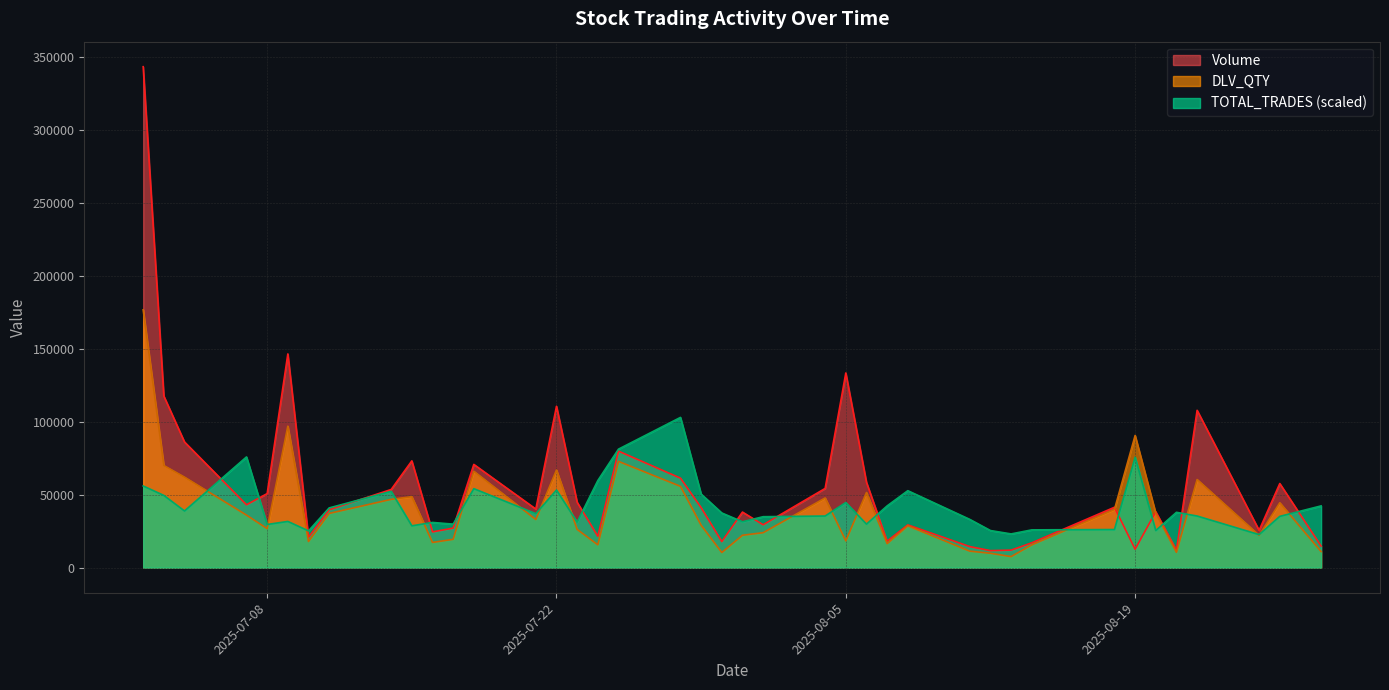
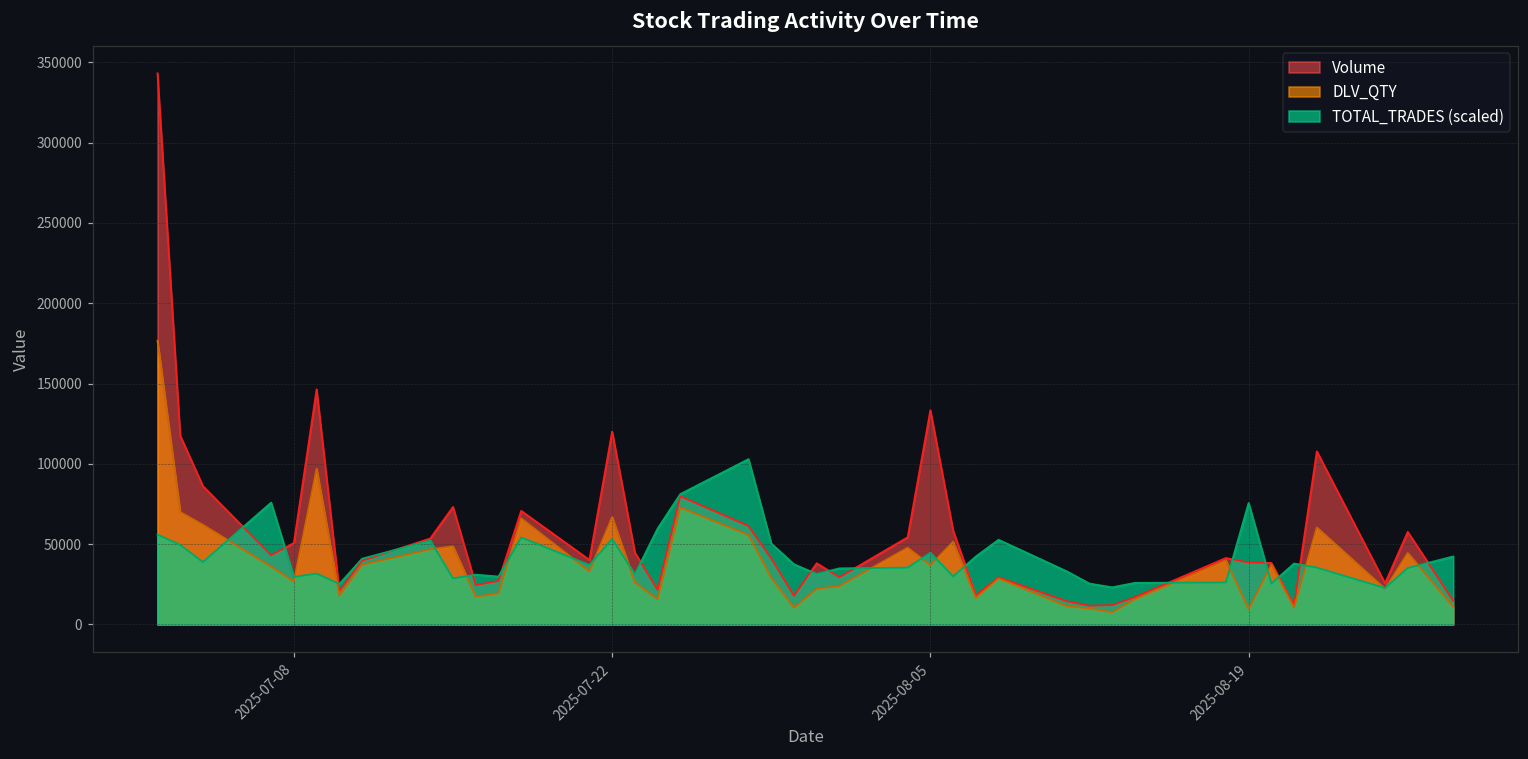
Volume, 2025-07-22: 111000 -> 120000
DLV_QTY, 2025-08-05: 18000 -> 37000
Volume, 2025-08-19: 13000 -> 39000
DLV_QTY, 2025-08-19: 91000 -> 10000
